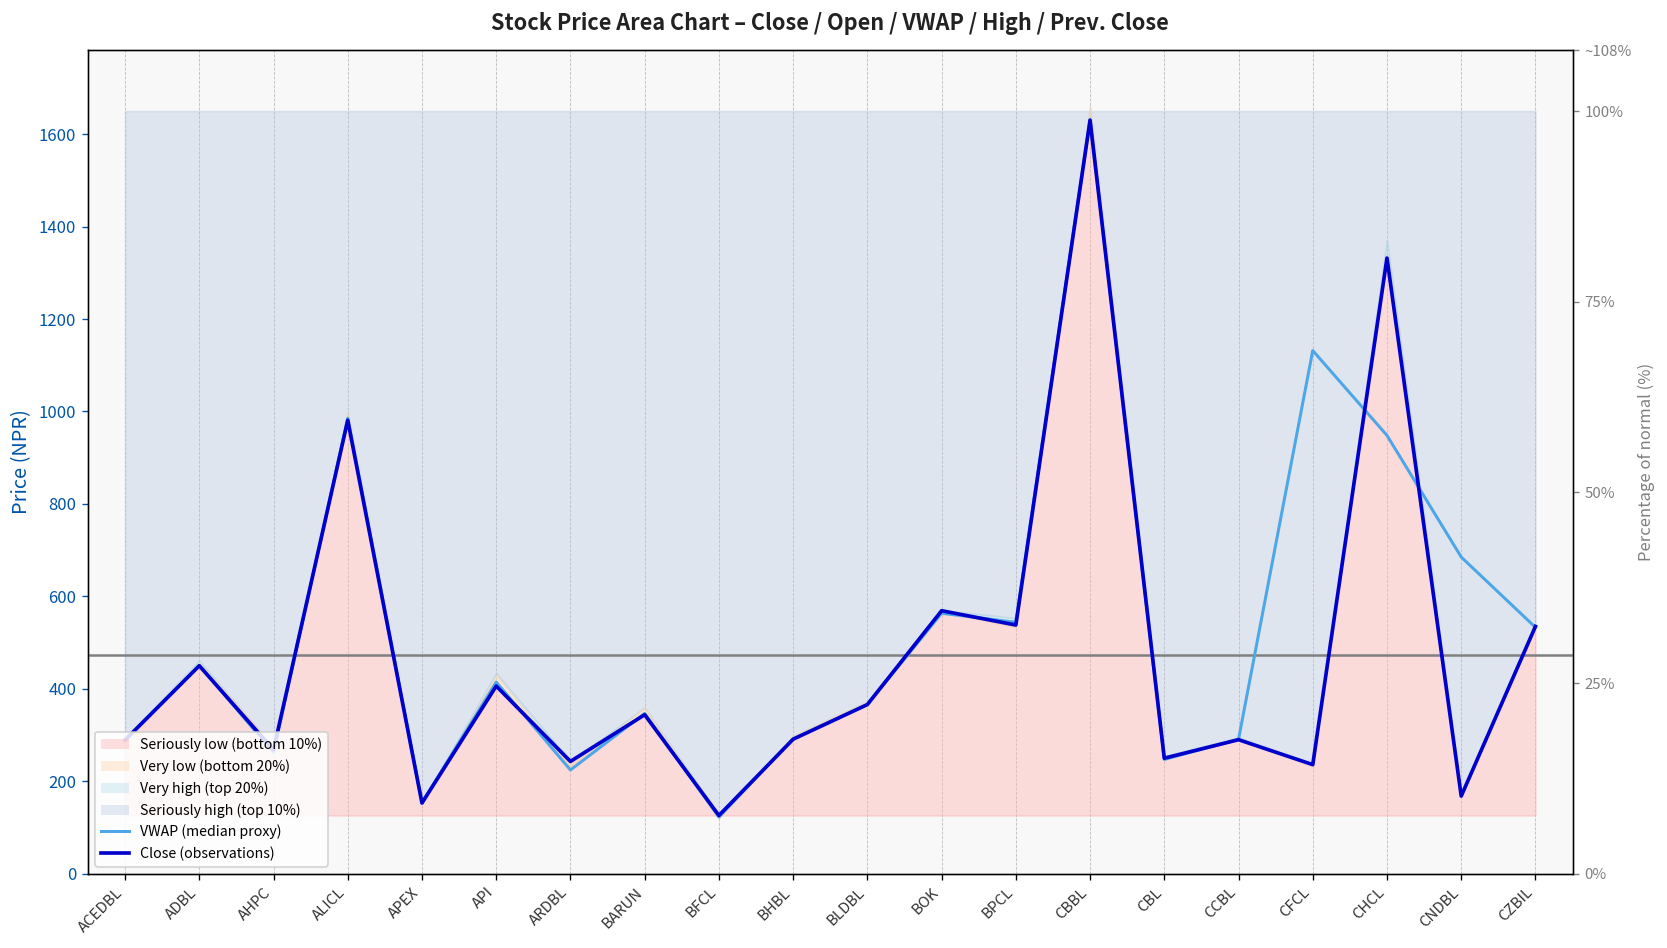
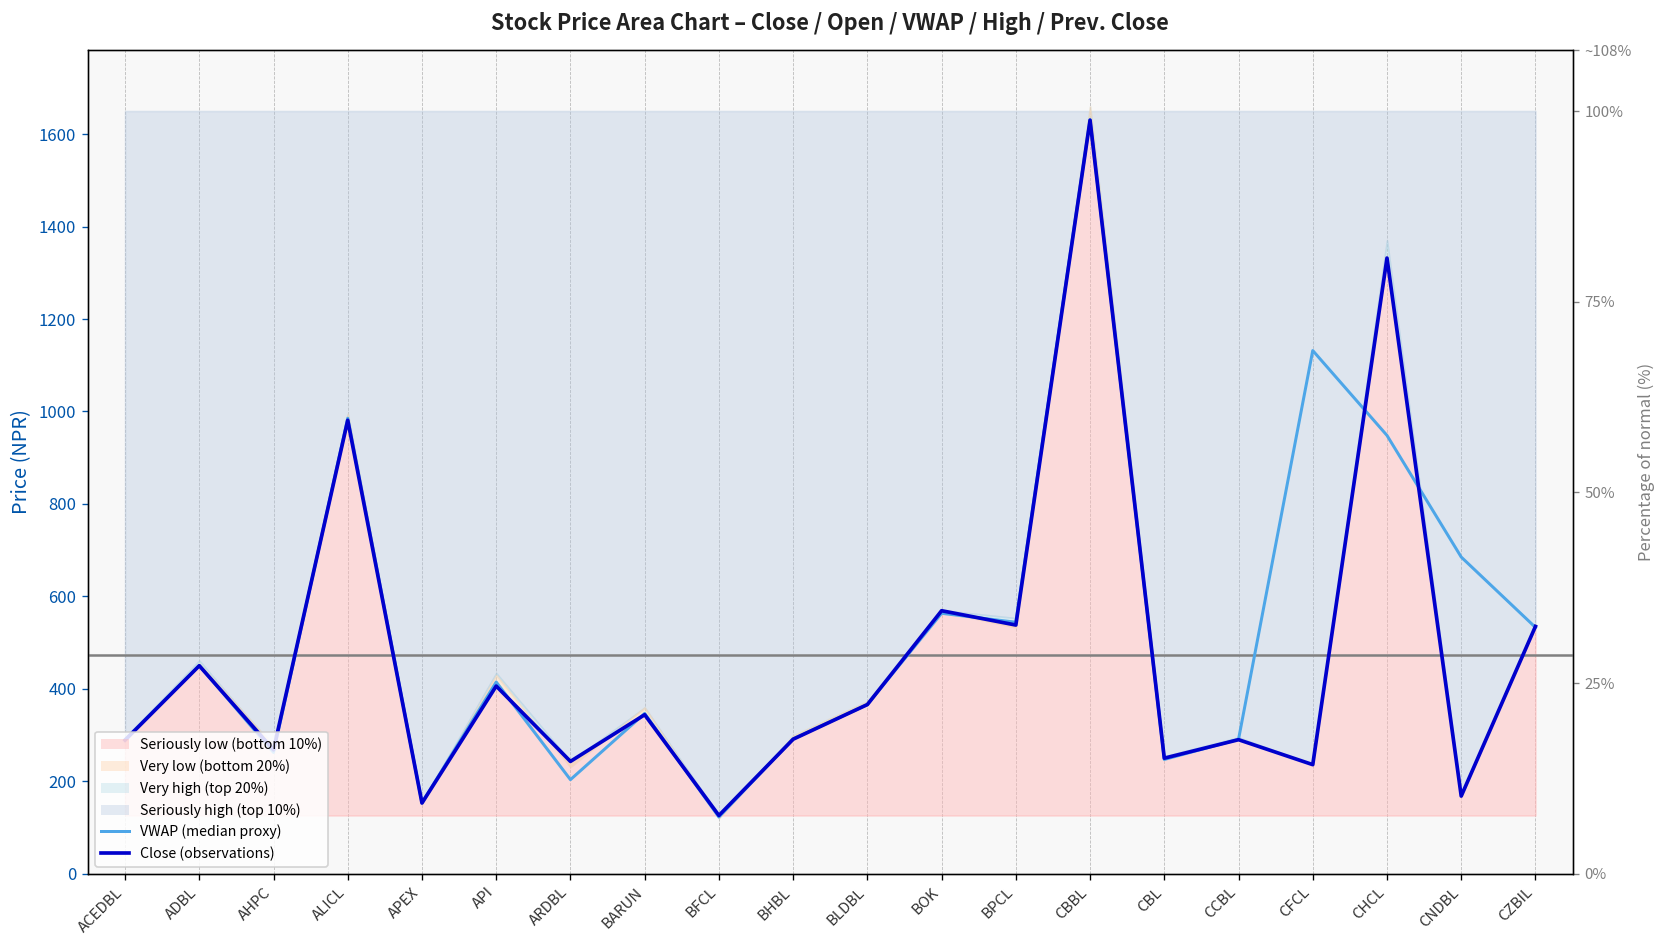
VWAP (median proxy), ARDBL: 220 -> 200
